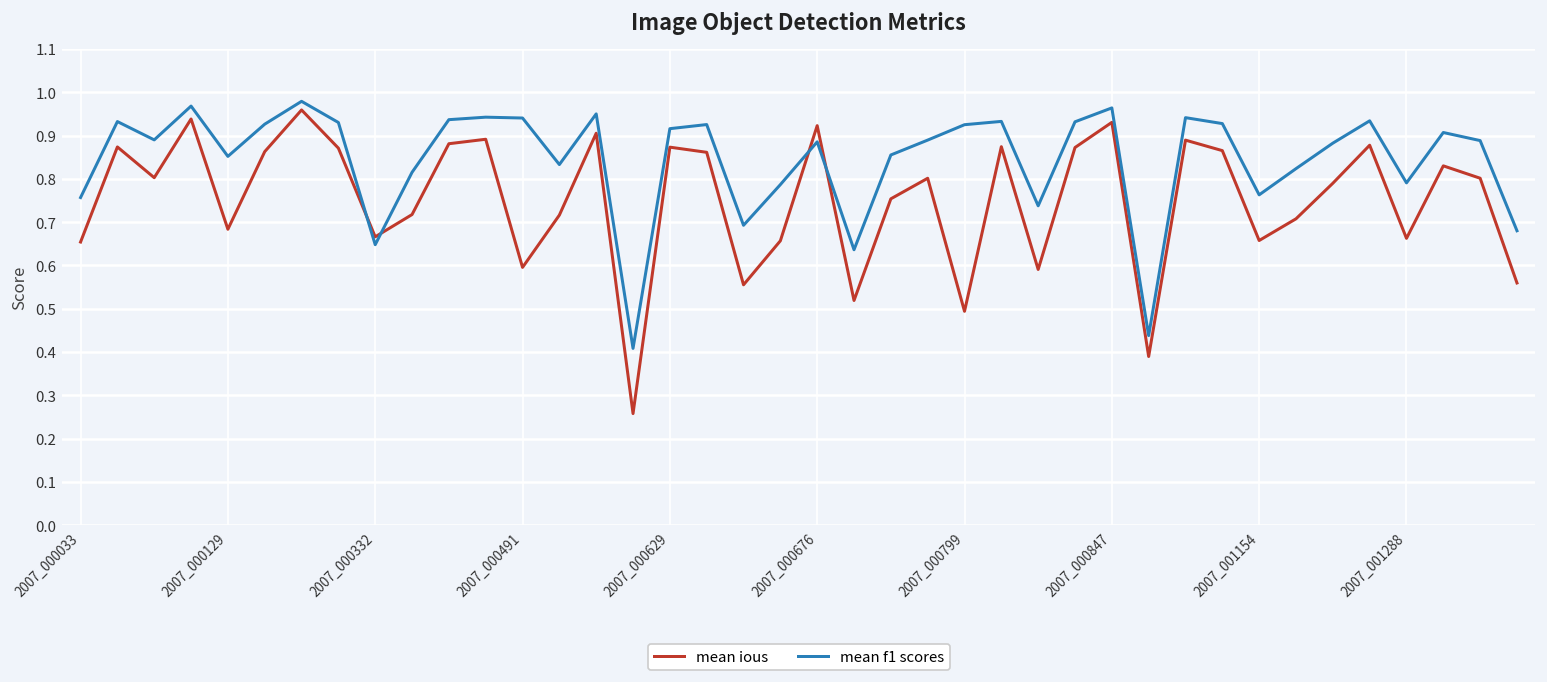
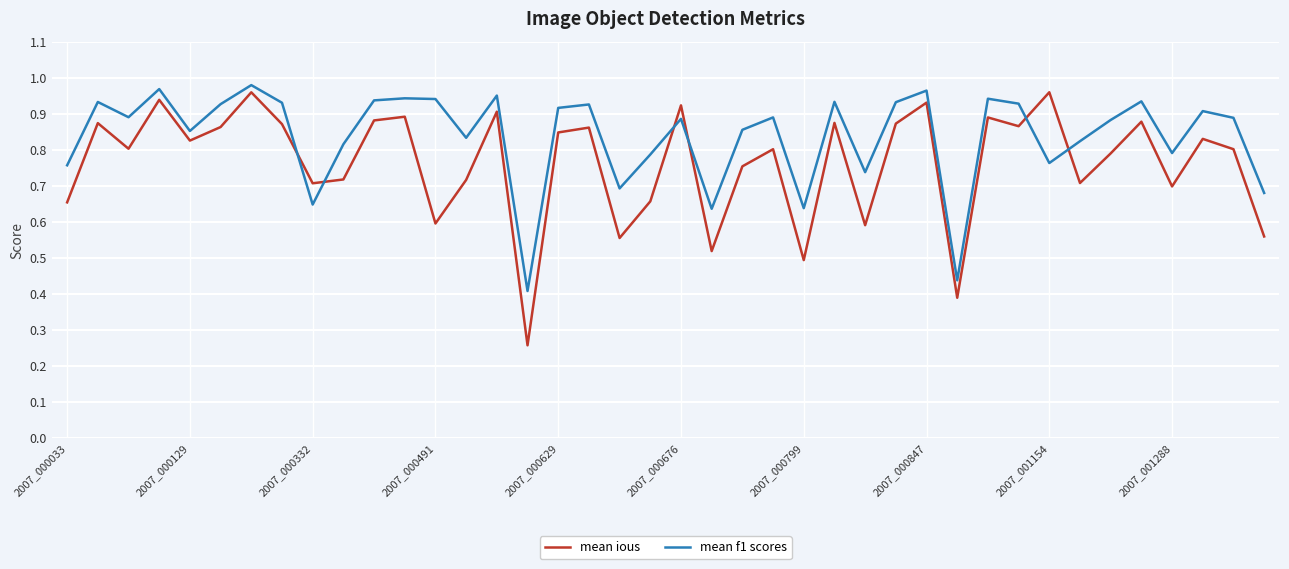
mean ious, 2007_000129: 0.68 -> 0.83
mean ious, 2007_000332: 0.67 -> 0.71
mean ious, 2007_000629: 0.87 -> 0.85
mean f1 scores, 2007_000799: 0.93 -> 0.64
mean ious, 2007_001154: 0.66 -> 0.96
mean ious, 2007_001288: 0.66 -> 0.70
